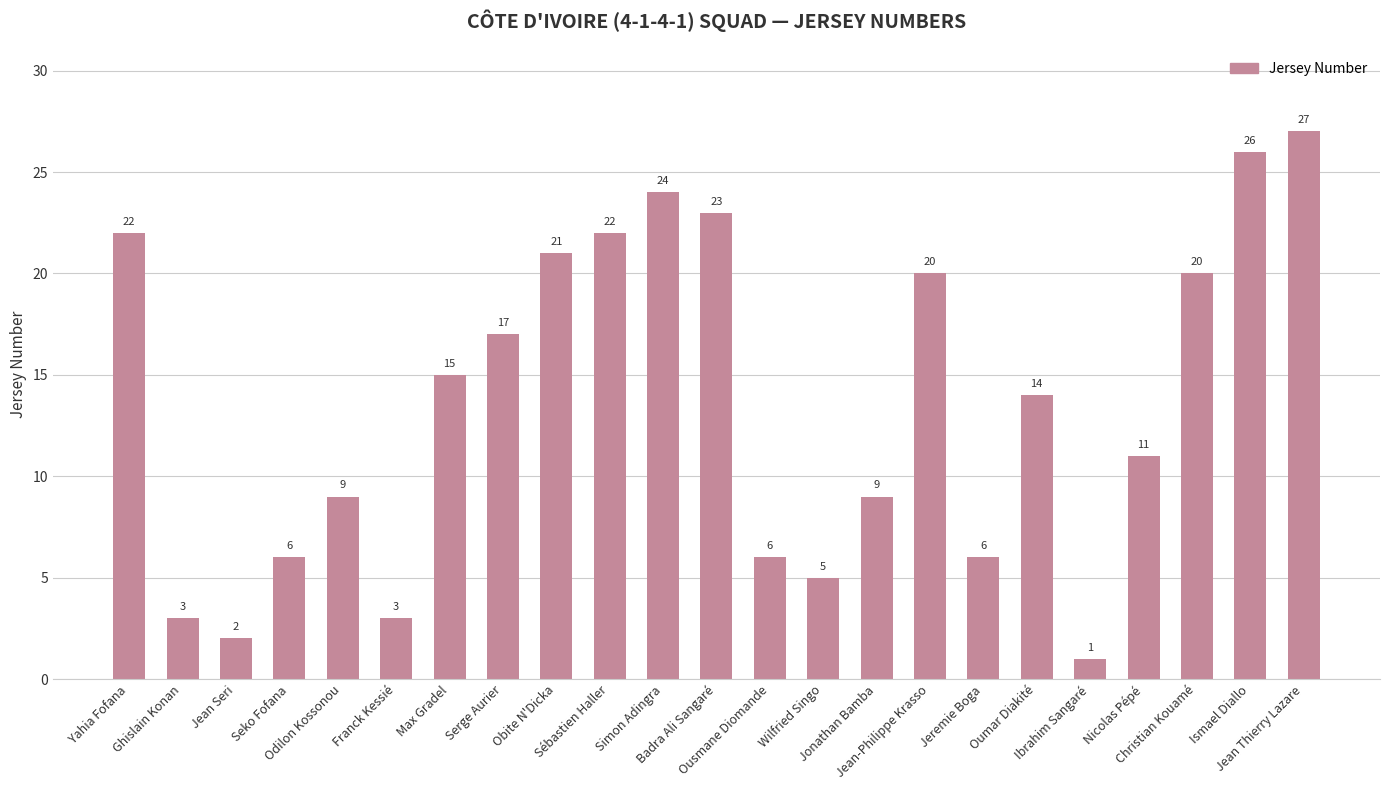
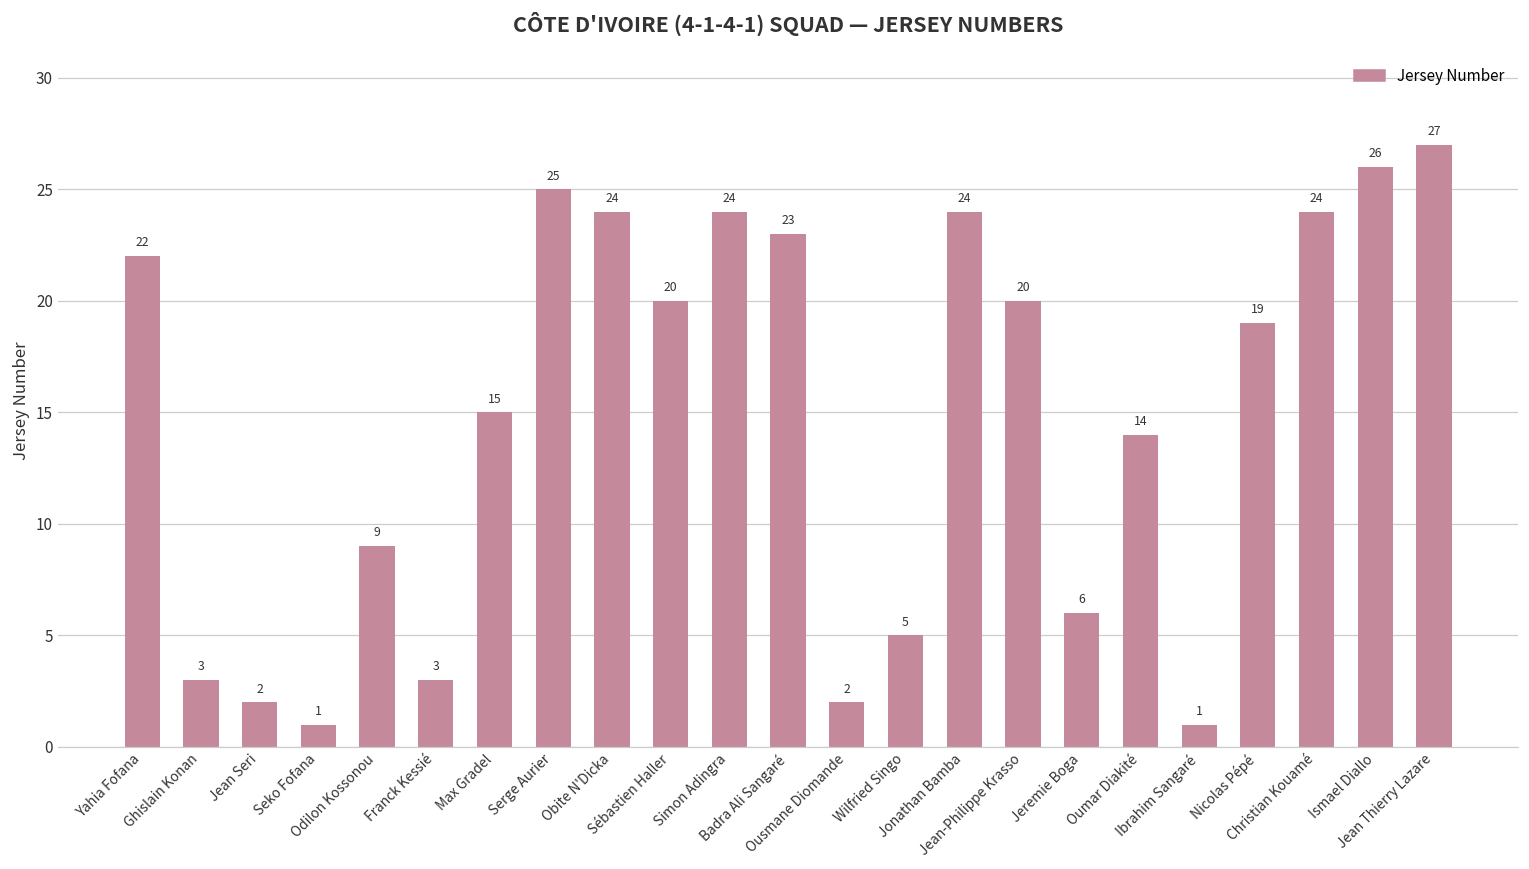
Seko Fofana: 6 -> 1
Serge Aurier: 17 -> 25
Obite N'Dicka: 21 -> 24
Sébastien Haller: 22 -> 20
Ousmane Diomande: 6 -> 2
Jonathan Bamba: 9 -> 24
Nicolas Pépé: 11 -> 19
Christian Kouamé: 20 -> 24
